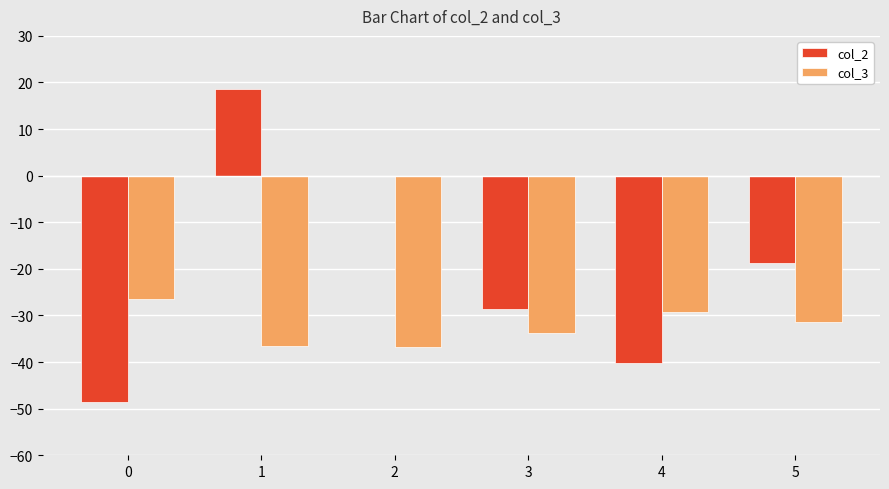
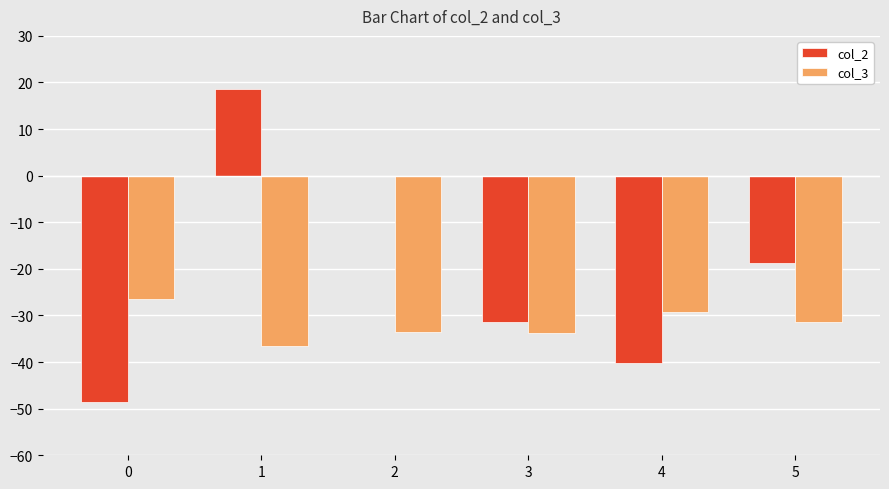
col_3, 2: -37 -> -34
col_2, 3: -29 -> -31
